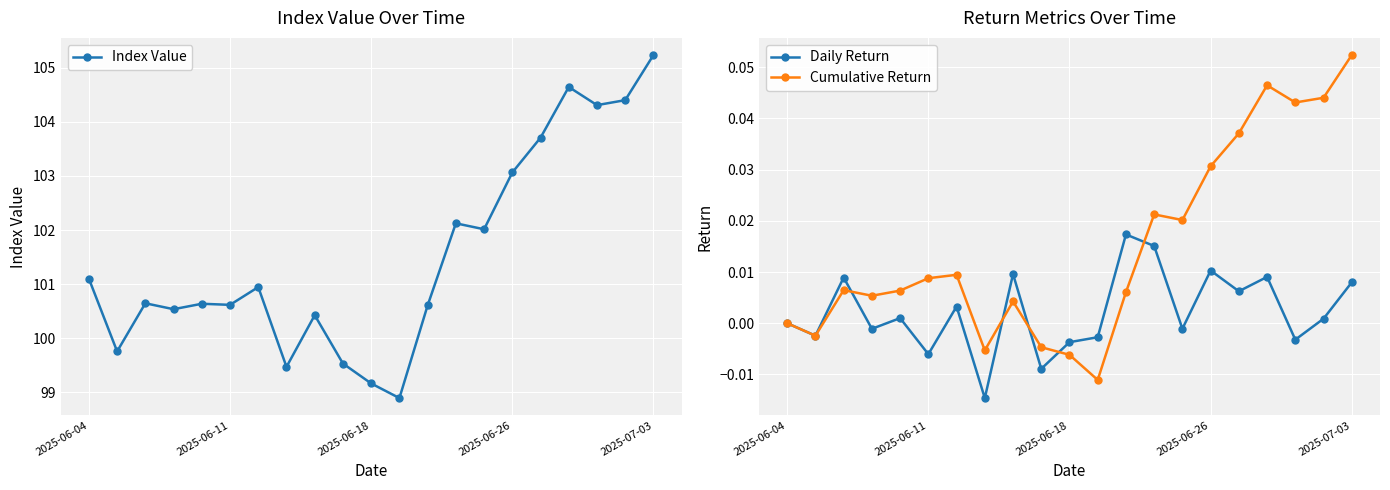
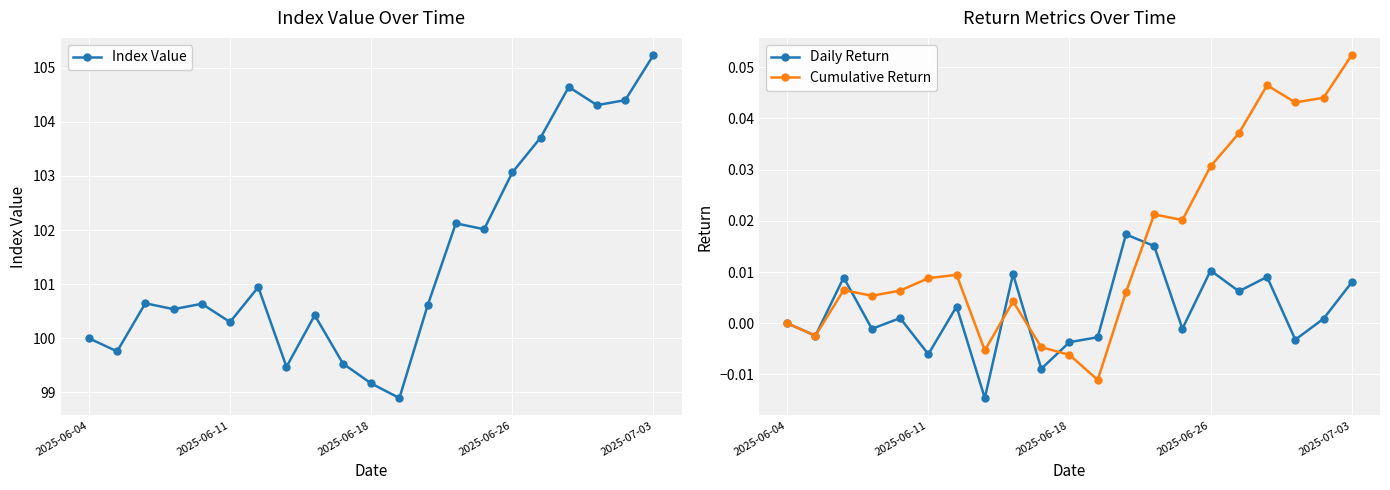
Index Value Over Time, 2025-06-04: 101.1 -> 100.0
Index Value Over Time, 2025-06-11: 100.6 -> 100.3
